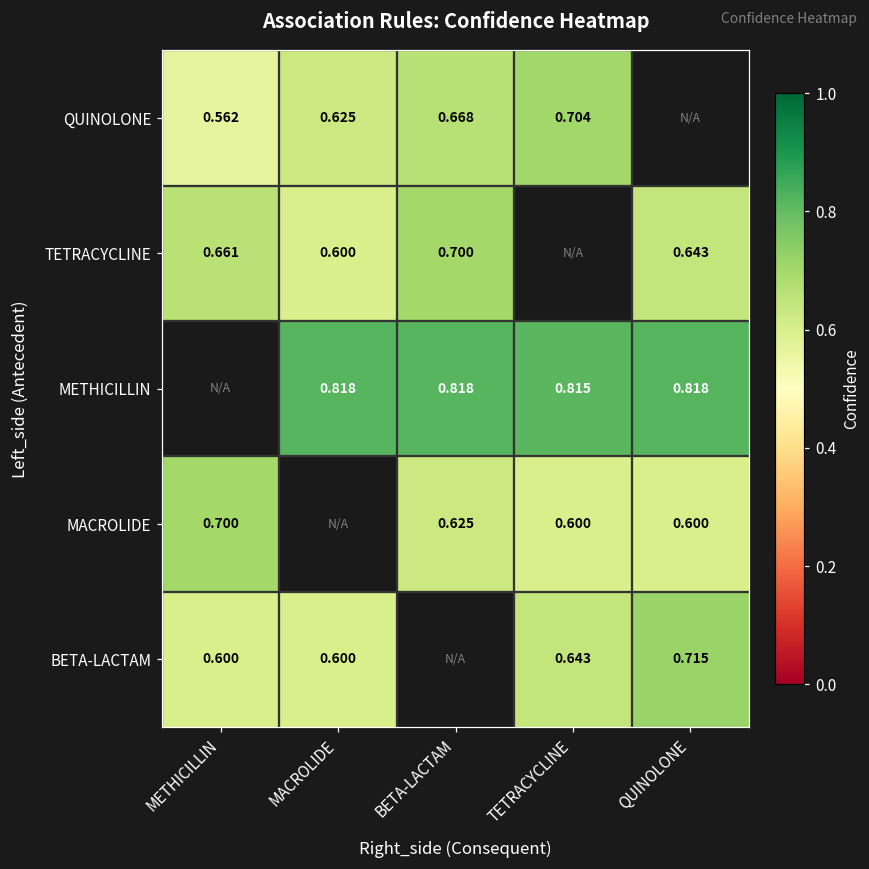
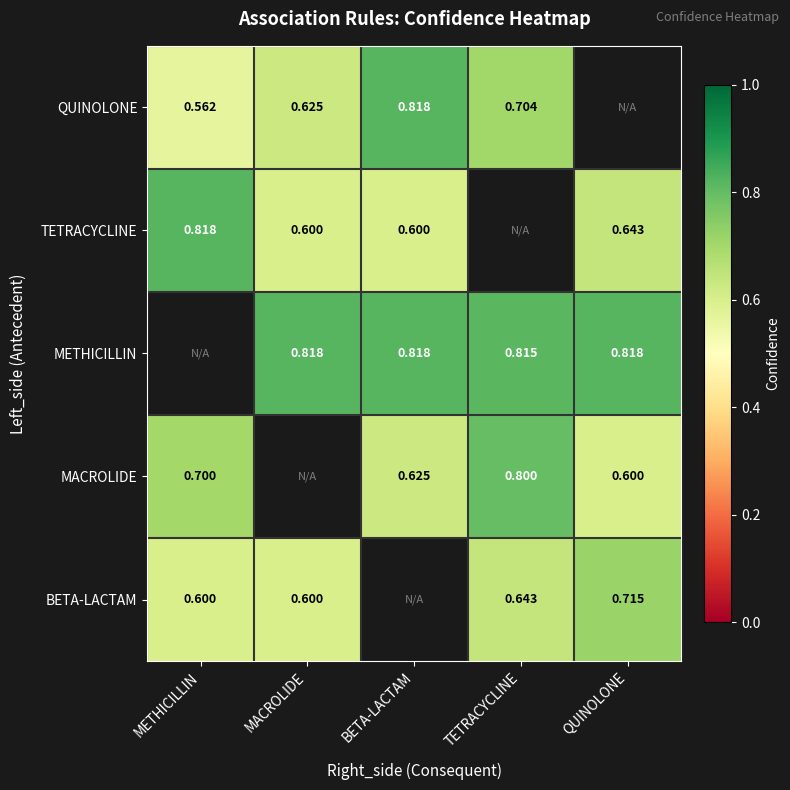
QUINOLONE, BETA-LACTAM: 0.668 -> 0.818
TETRACYCLINE, METHICILLIN: 0.661 -> 0.818
TETRACYCLINE, BETA-LACTAM: 0.700 -> 0.600
MACROLIDE, TETRACYCLINE: 0.600 -> 0.800
